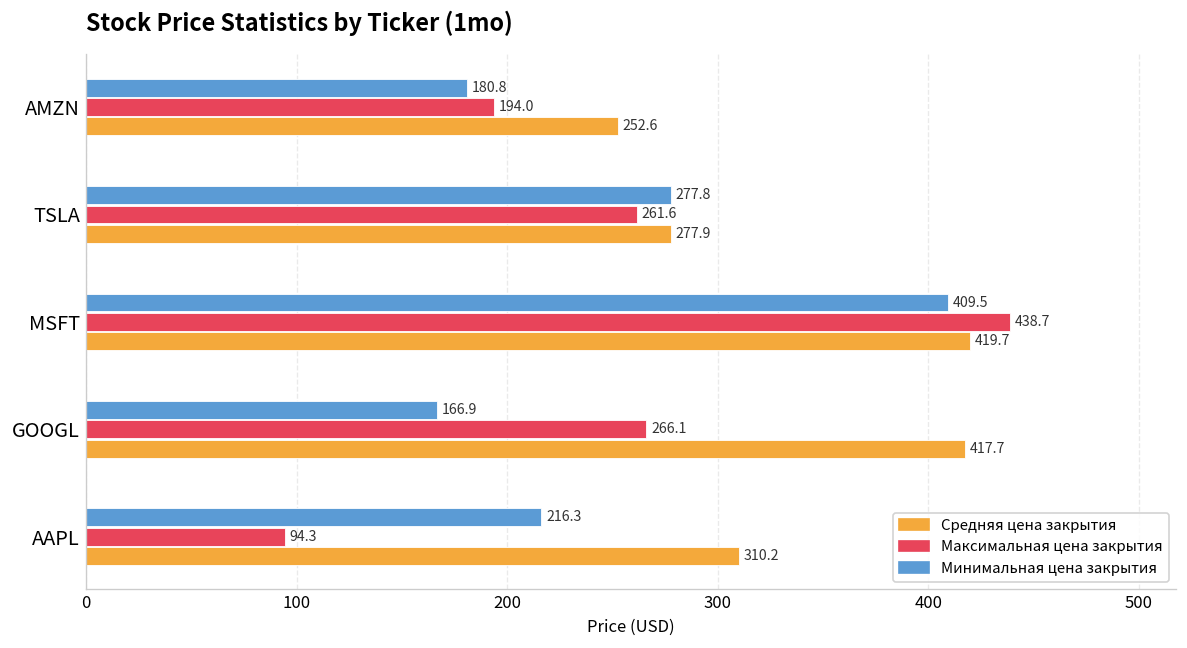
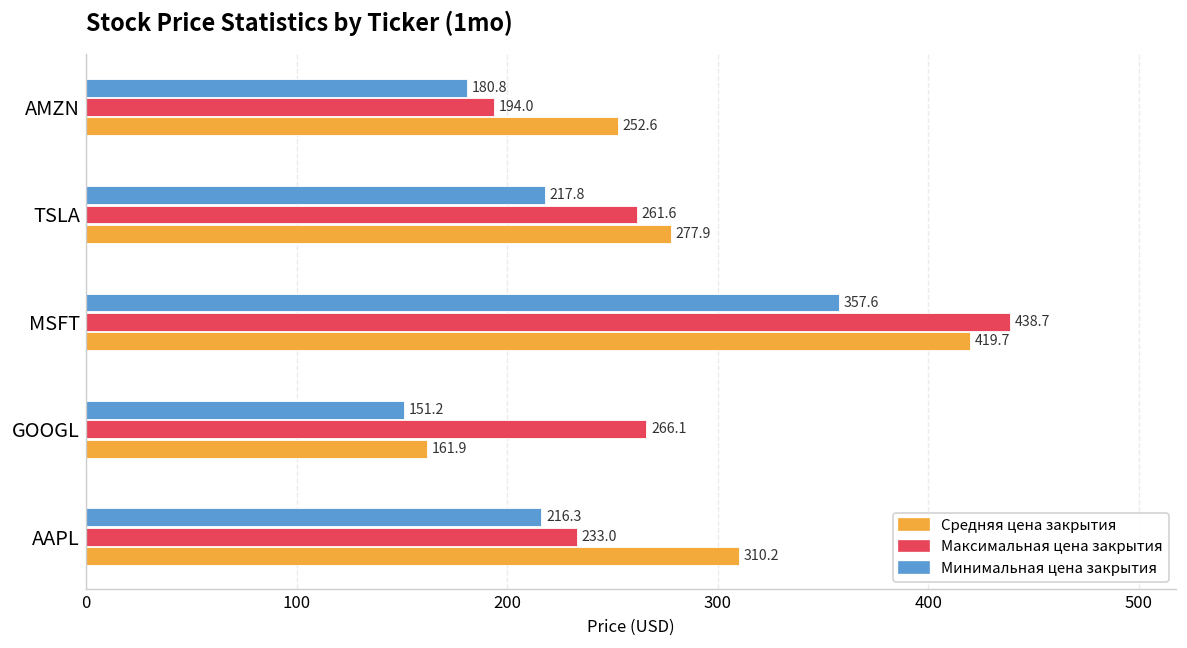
Минимальная цена закрытия, TSLA: 277.8 -> 217.8
Минимальная цена закрытия, MSFT: 409.5 -> 357.6
Минимальная цена закрытия, GOOGL: 166.9 -> 151.2
Средняя цена закрытия, GOOGL: 417.7 -> 161.9
Максимальная цена закрытия, AAPL: 94.3 -> 233.0
